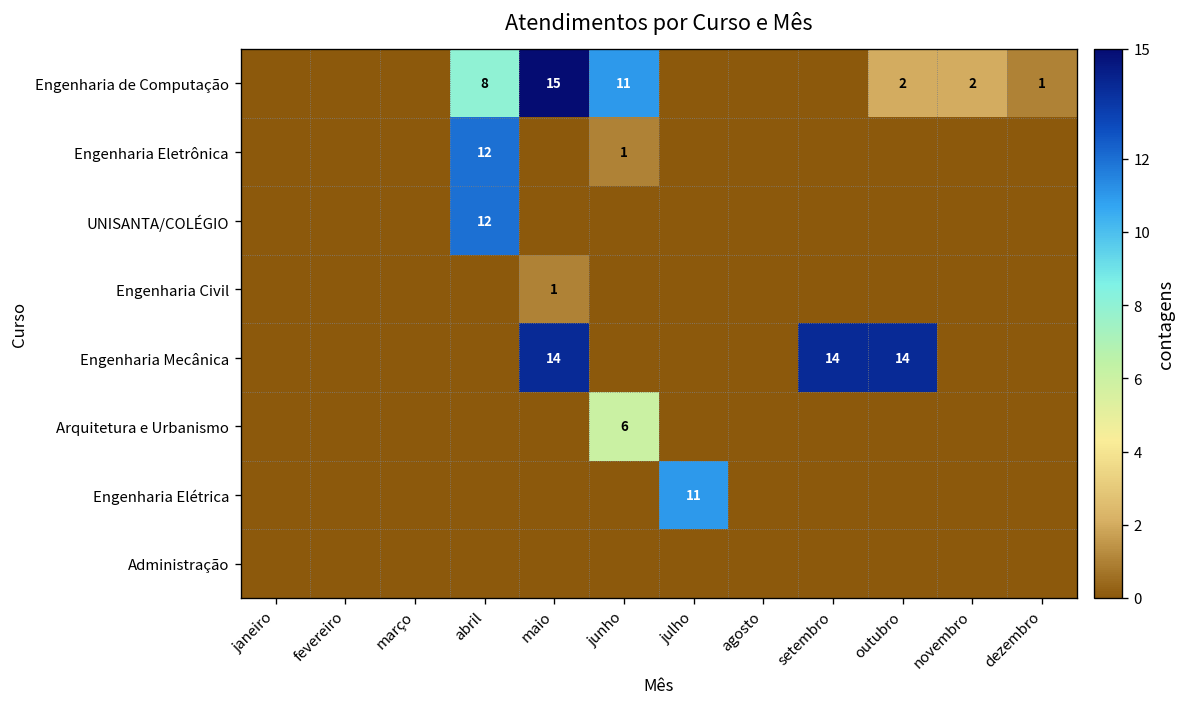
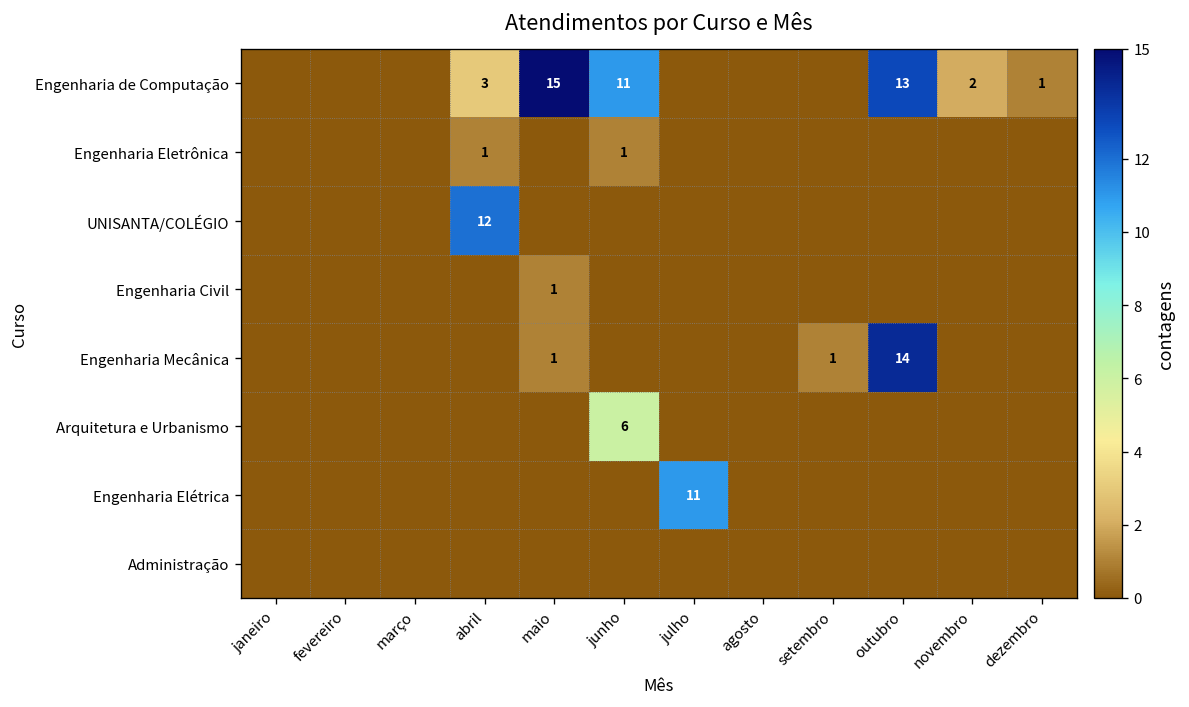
Engenharia de Computação, abril: 8 -> 3
Engenharia de Computação, outubro: 2 -> 13
Engenharia Eletrônica, abril: 12 -> 1
Engenharia Mecânica, maio: 14 -> 1
Engenharia Mecânica, setembro: 14 -> 1
